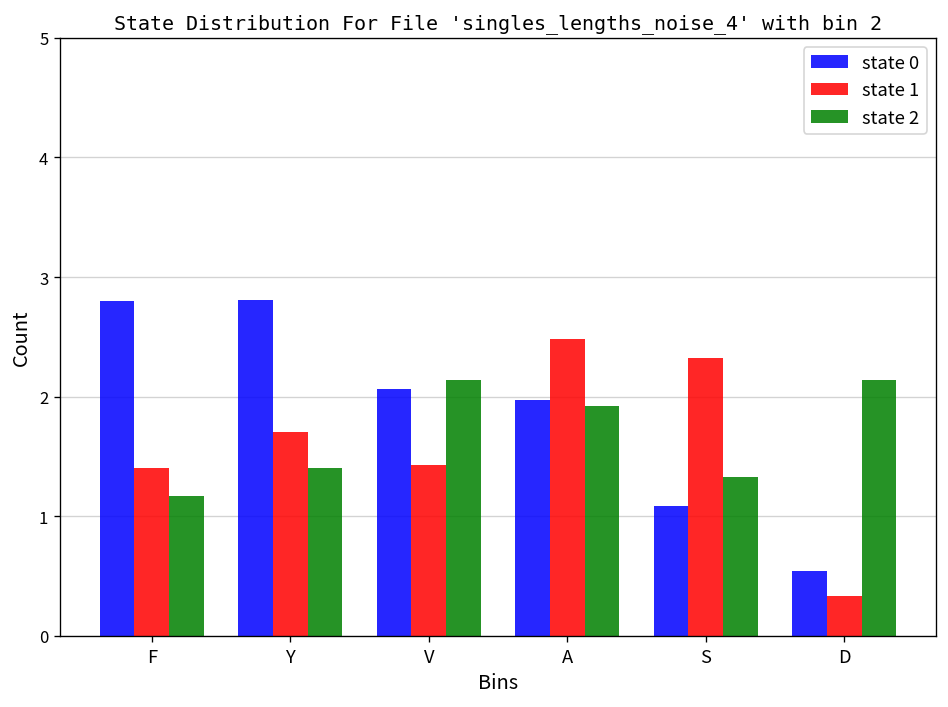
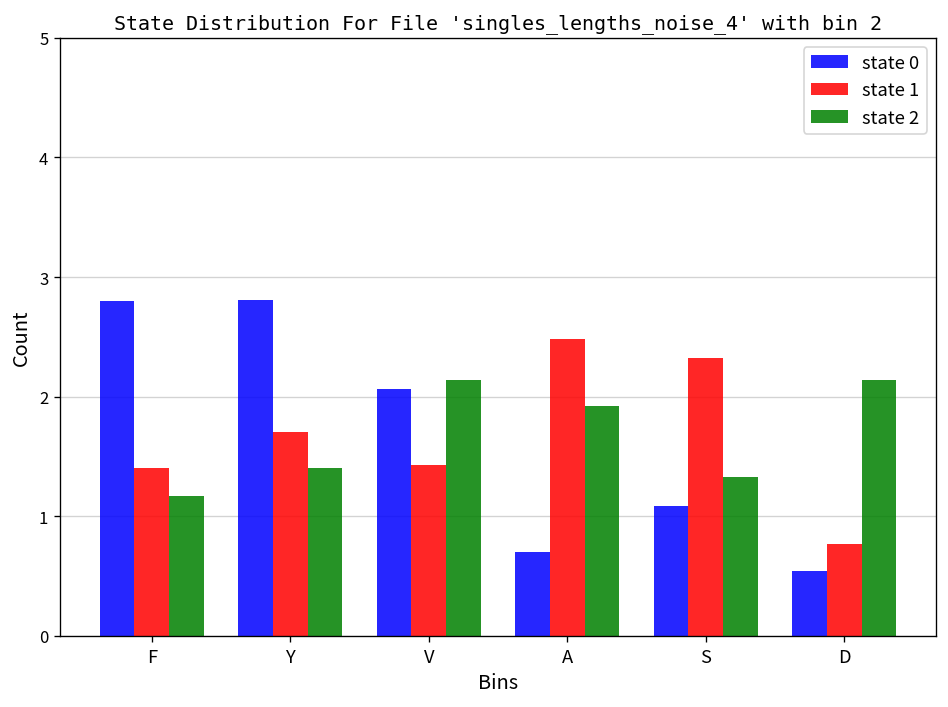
state 0, A: 2.0 -> 0.7
state 1, D: 0.3 -> 0.8
